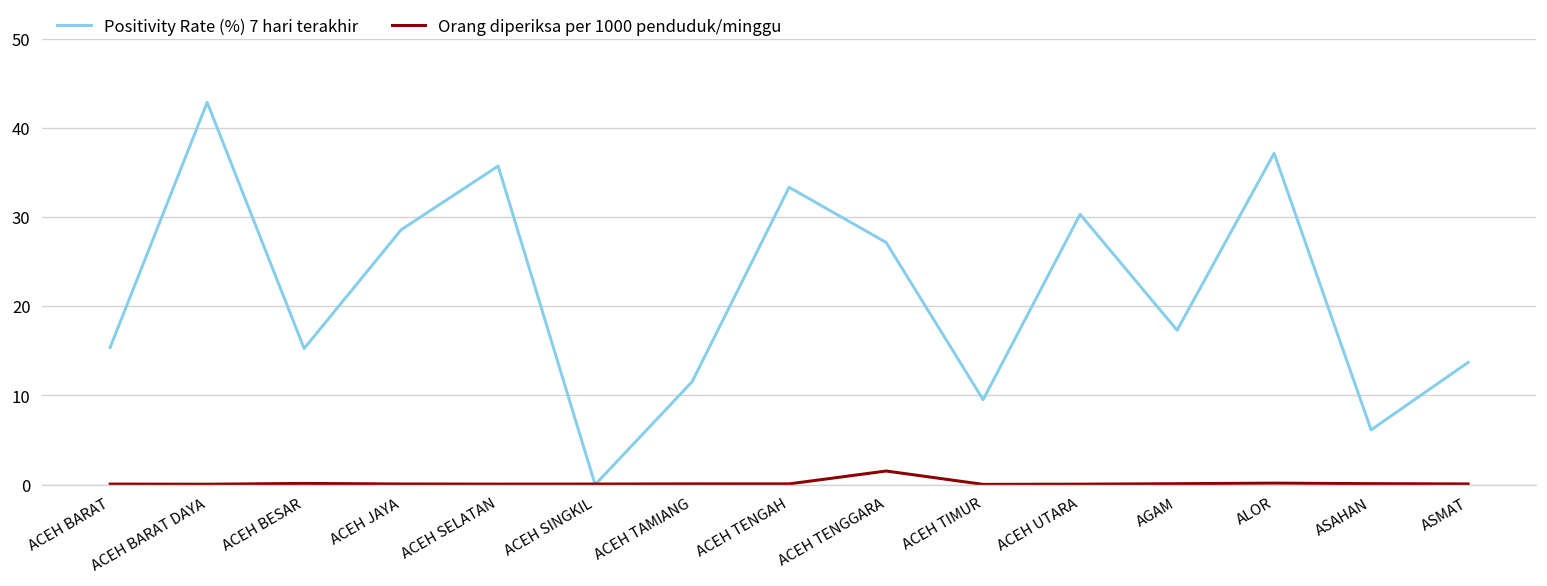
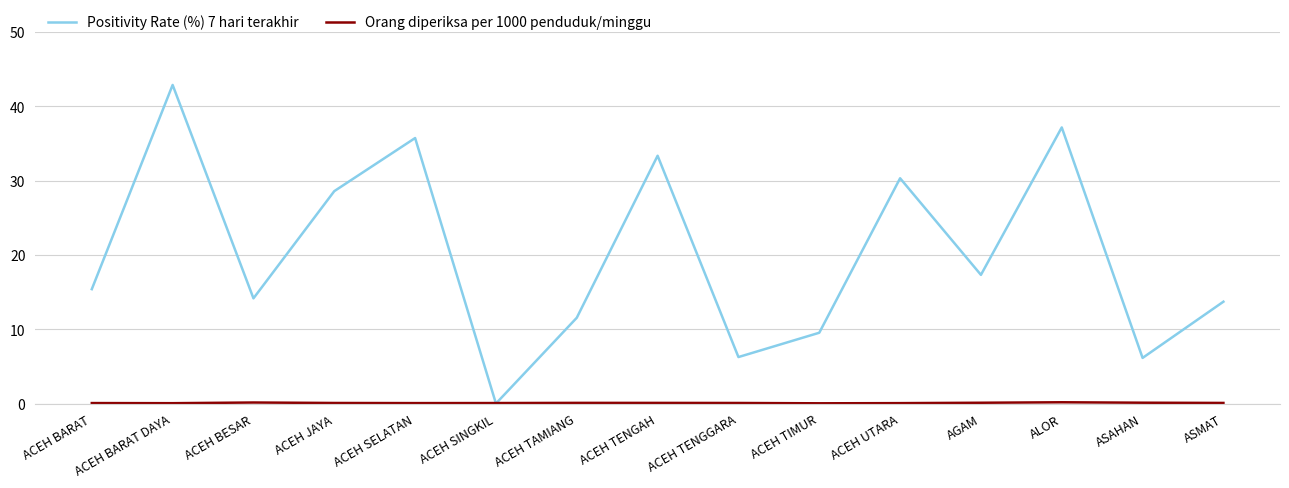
Positivity Rate (%) 7 hari terakhir, ACEH BESAR: 15 -> 14
Positivity Rate (%) 7 hari terakhir, ACEH TENGGARA: 27 -> 6
Orang diperiksa per 1000 penduduk/minggu, ACEH TENGGARA: 2 -> 0
